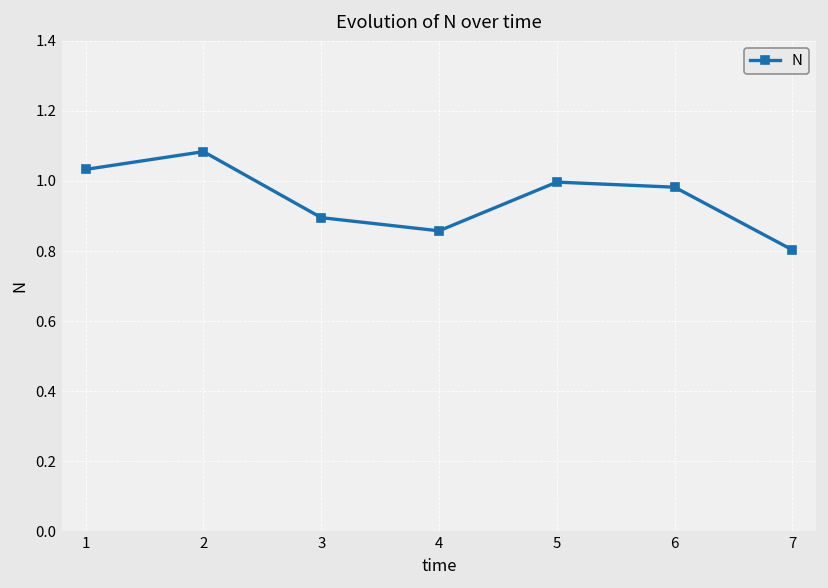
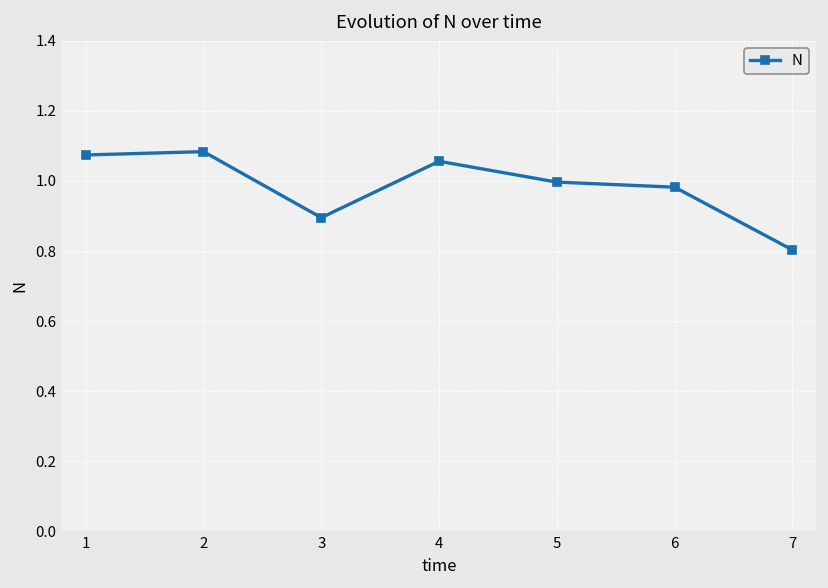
1: 1.03 -> 1.07
4: 0.86 -> 1.06
